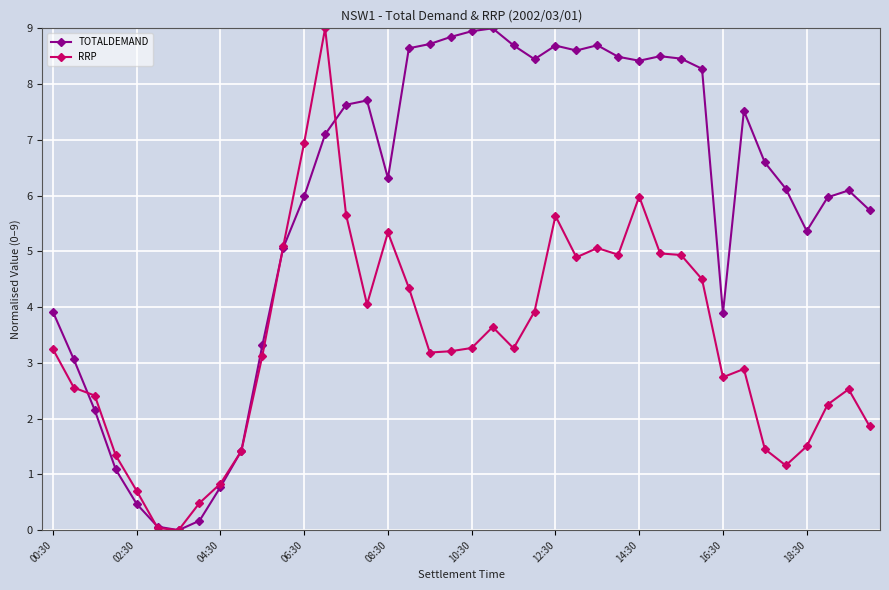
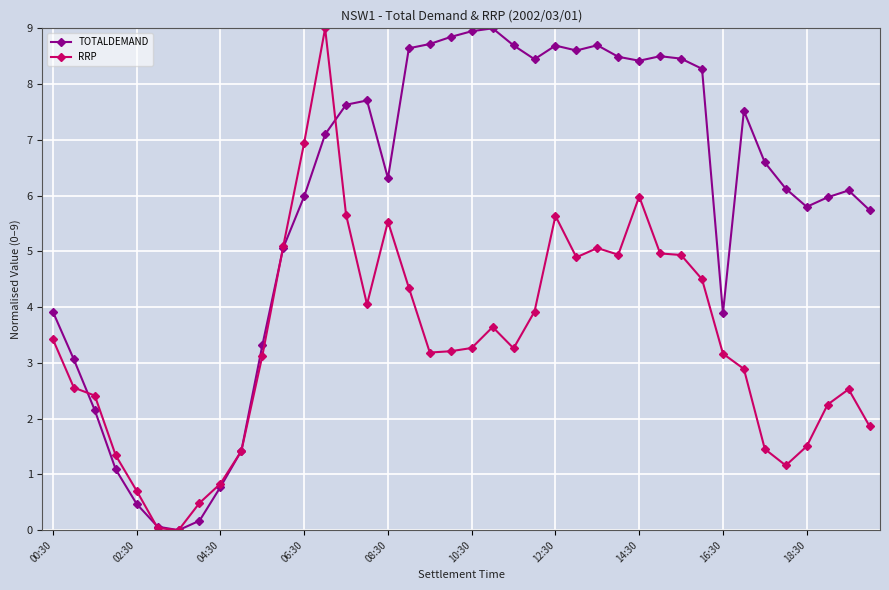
RRP, 00:30: 3.2 -> 3.4
RRP, 08:30: 5.3 -> 5.5
RRP, 16:30: 2.7 -> 3.2
TOTALDEMAND, 18:30: 5.4 -> 5.8
